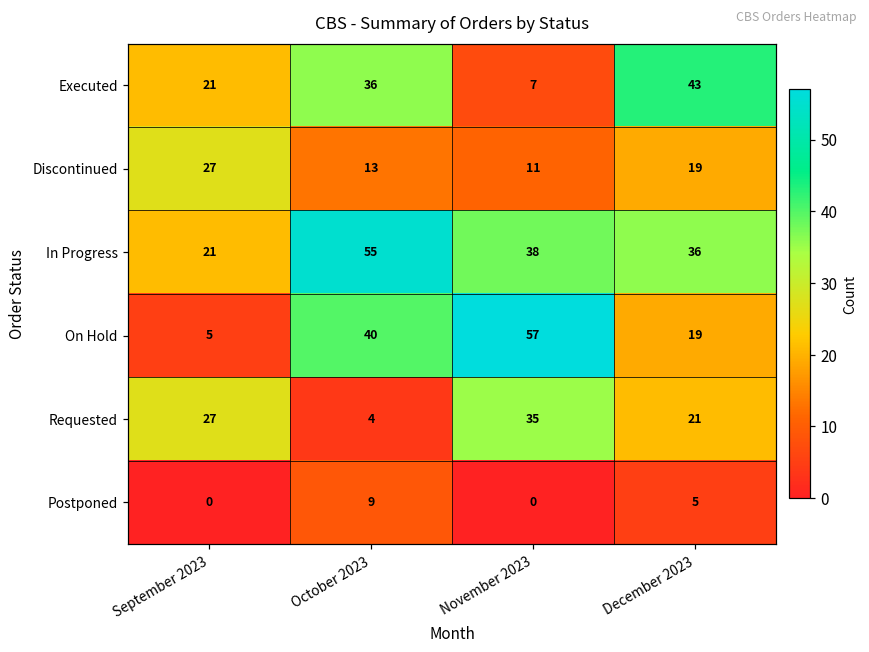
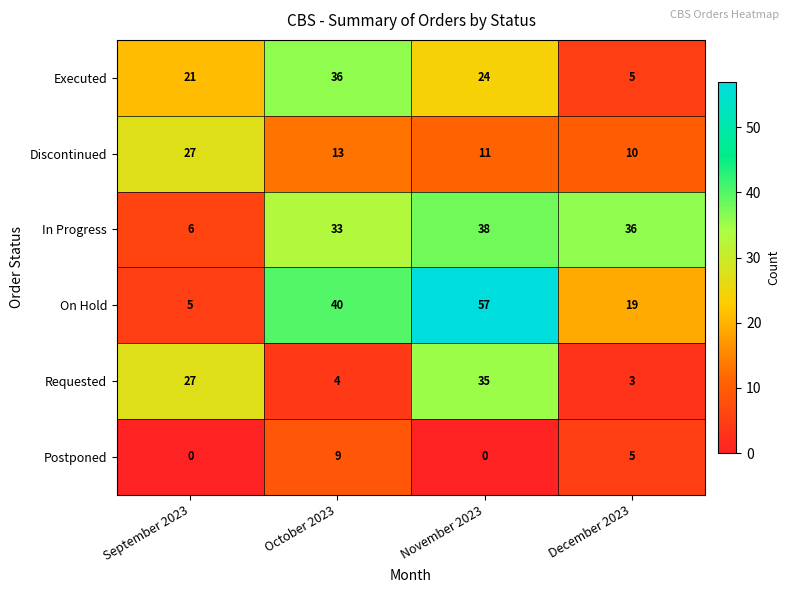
Executed, November 2023: 7 -> 24
Executed, December 2023: 43 -> 5
Discontinued, December 2023: 19 -> 10
In Progress, September 2023: 21 -> 6
In Progress, October 2023: 55 -> 33
Requested, December 2023: 21 -> 3
